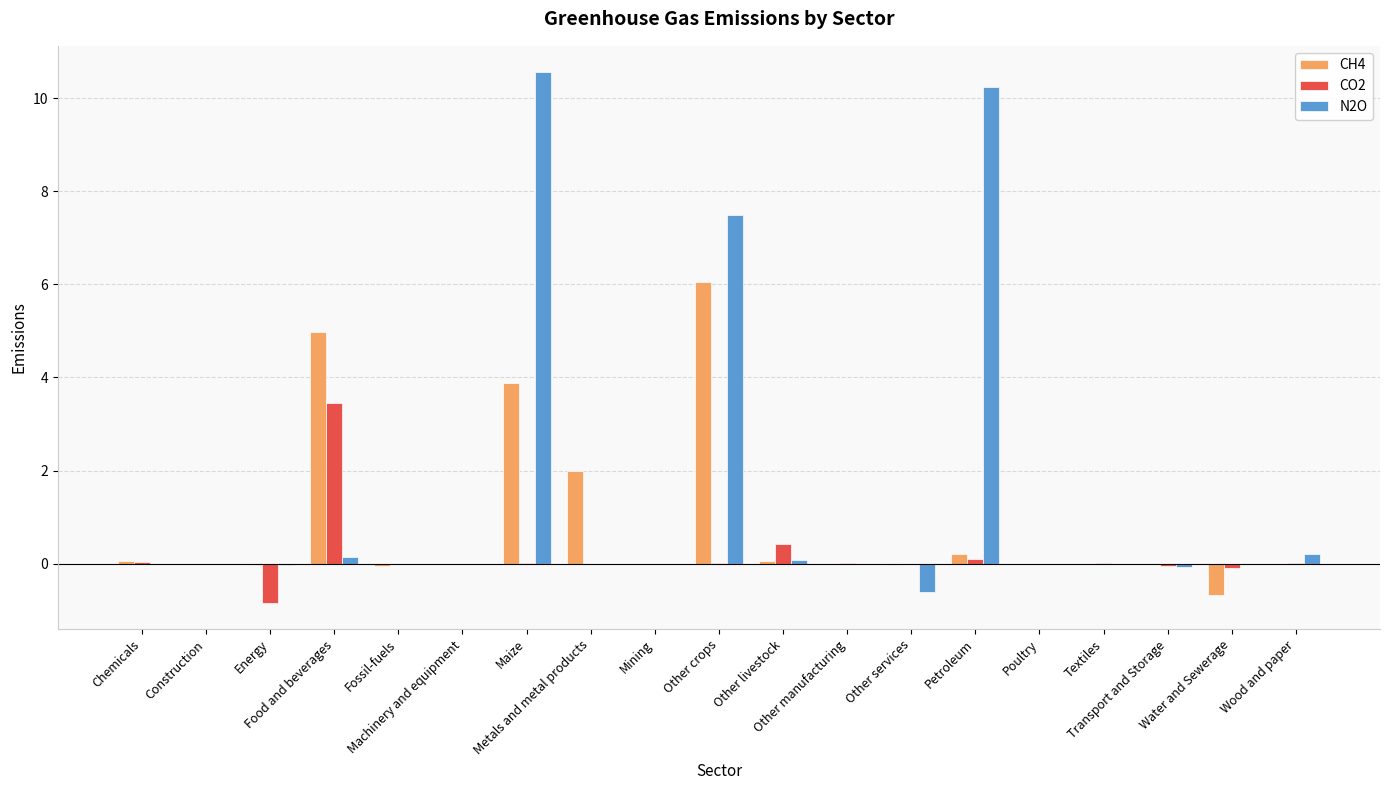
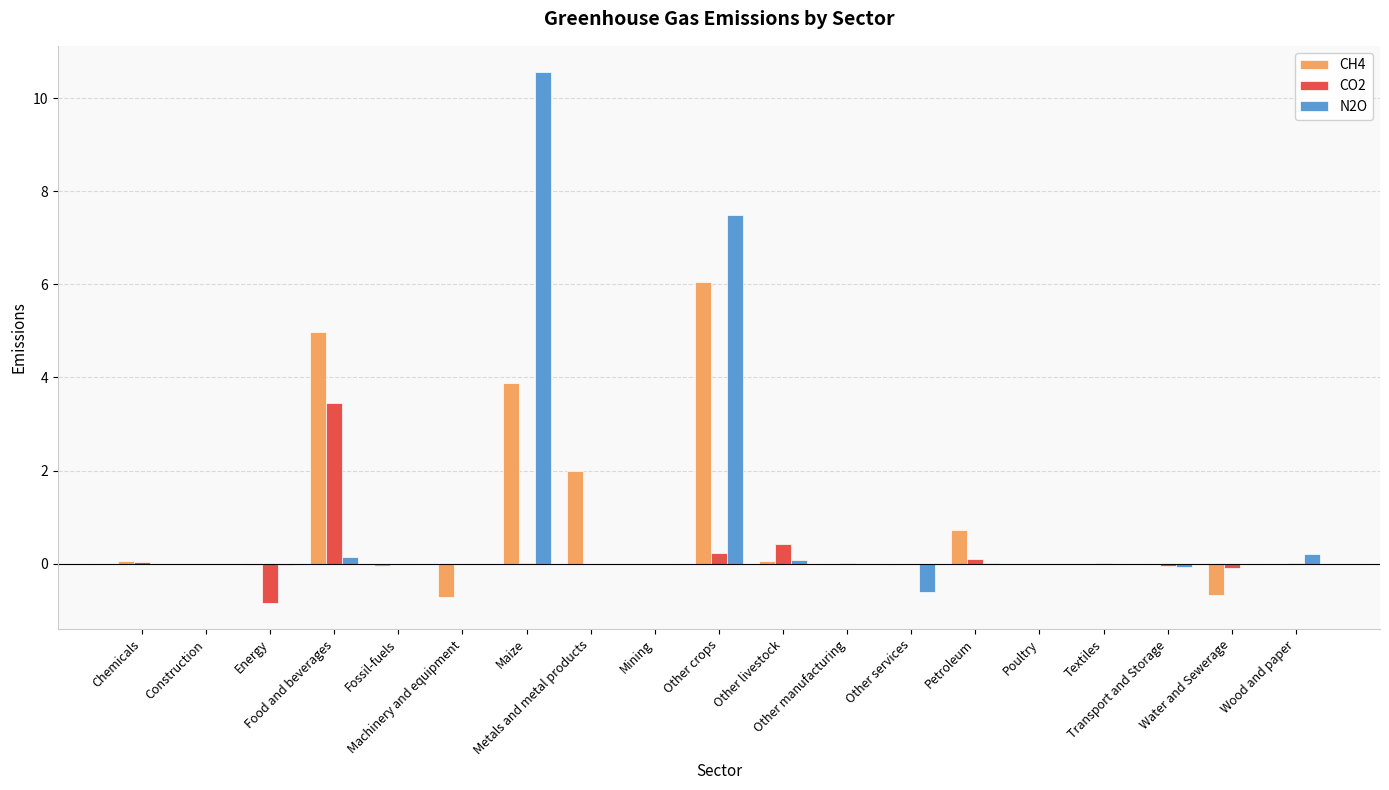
CH4, Machinery and equipment: 0.0 -> -0.7
CO2, Other crops: 0.0 -> 0.2
CH4, Petroleum: 0.2 -> 0.7
N2O, Petroleum: 10.2 -> 0.0
